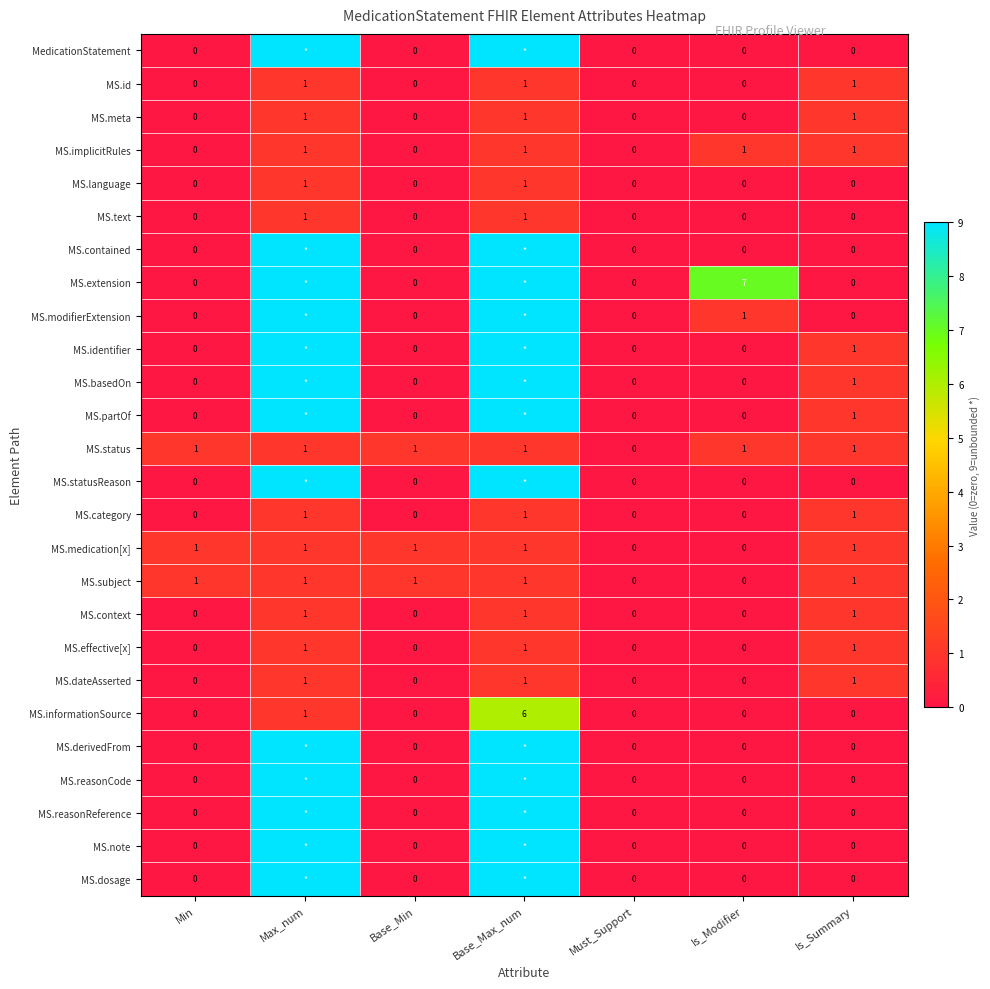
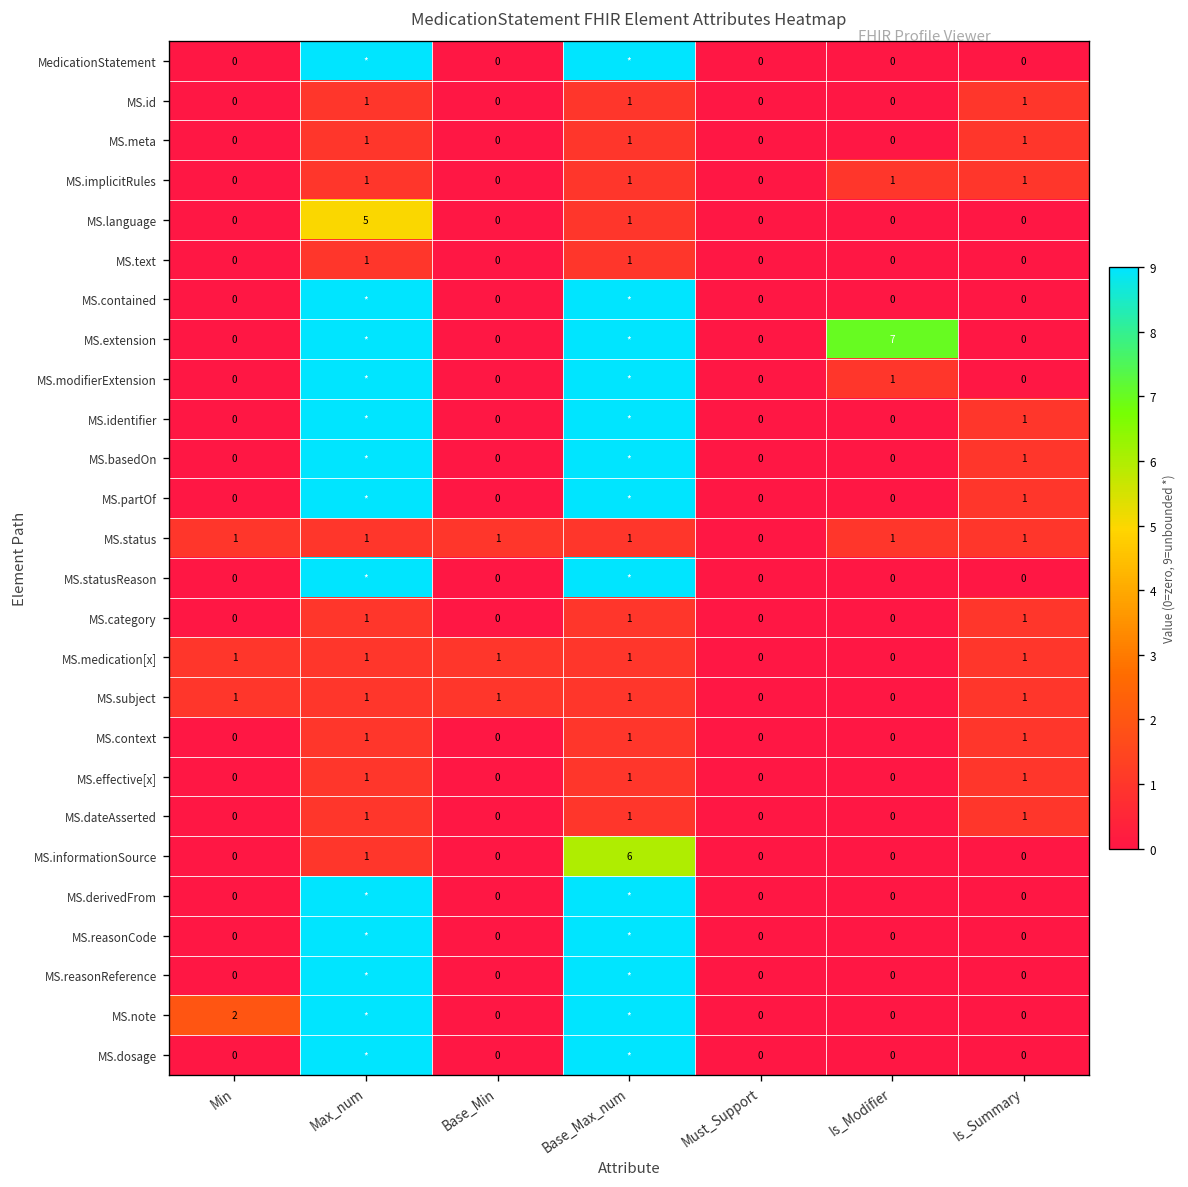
MS.language, Max_num: 1 -> 5
MS.note, Min: 0 -> 2
